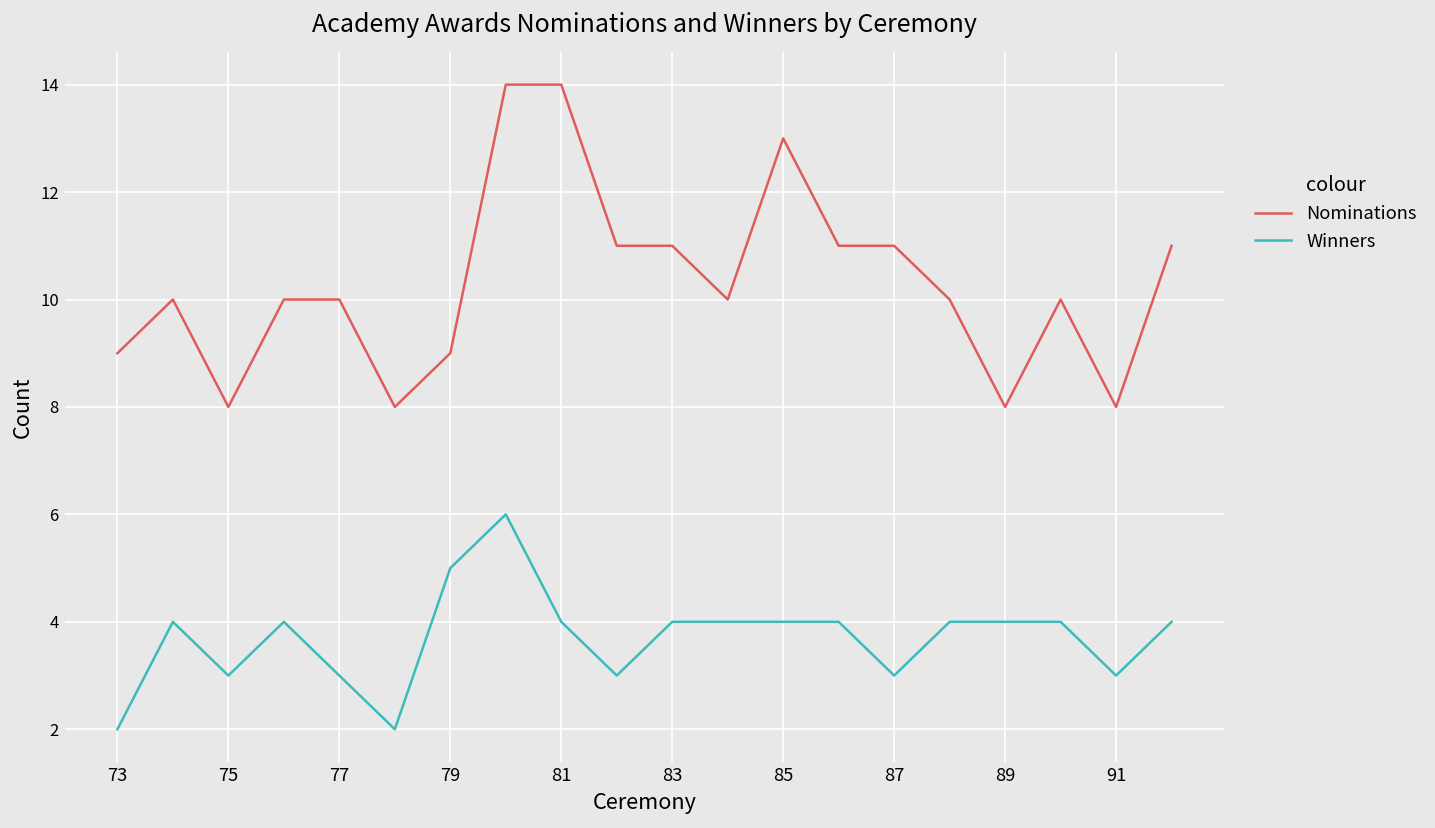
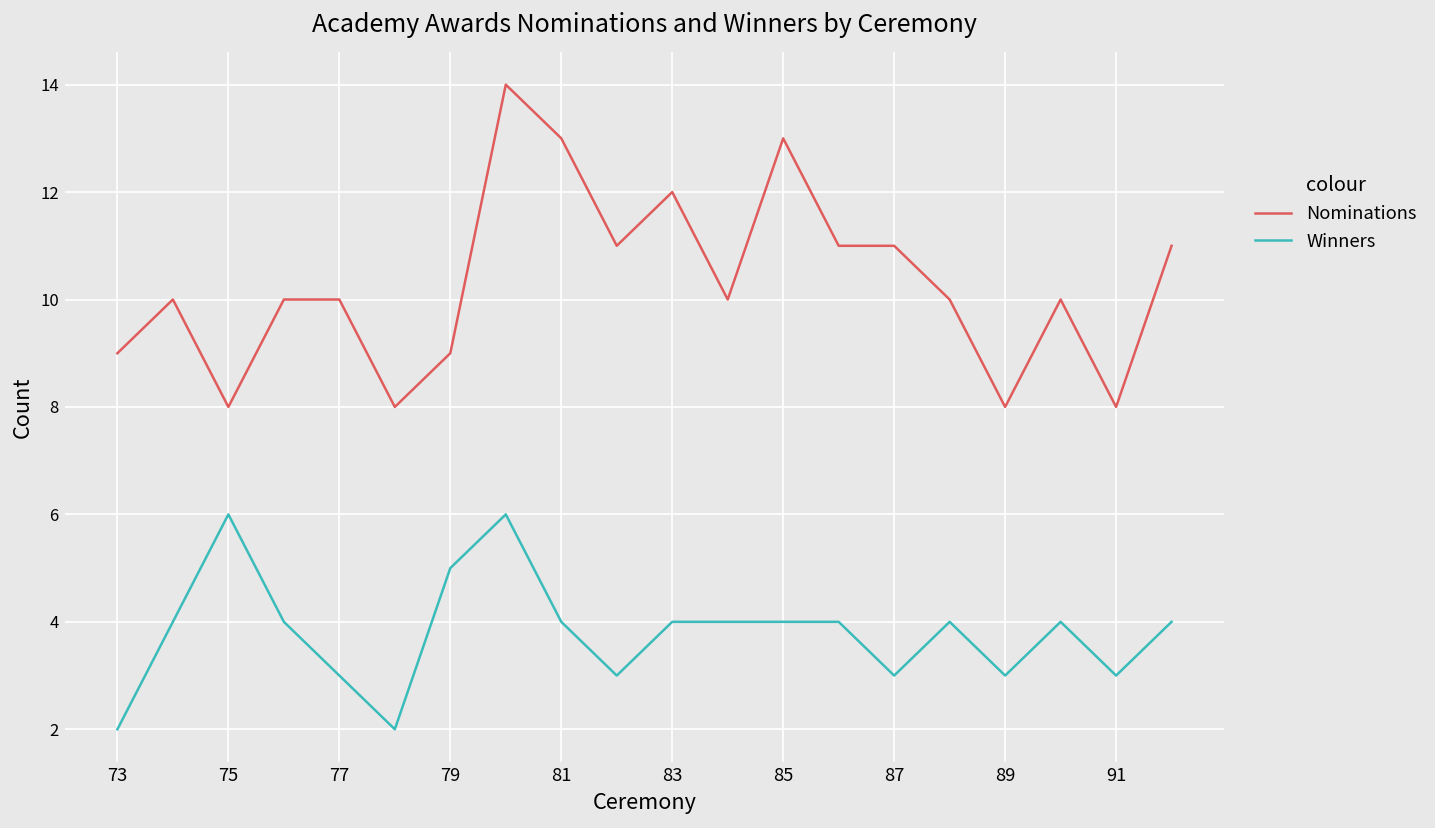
Winners, 75: 3 -> 6
Nominations, 81: 14 -> 13
Nominations, 83: 11 -> 12
Winners, 89: 4 -> 3
